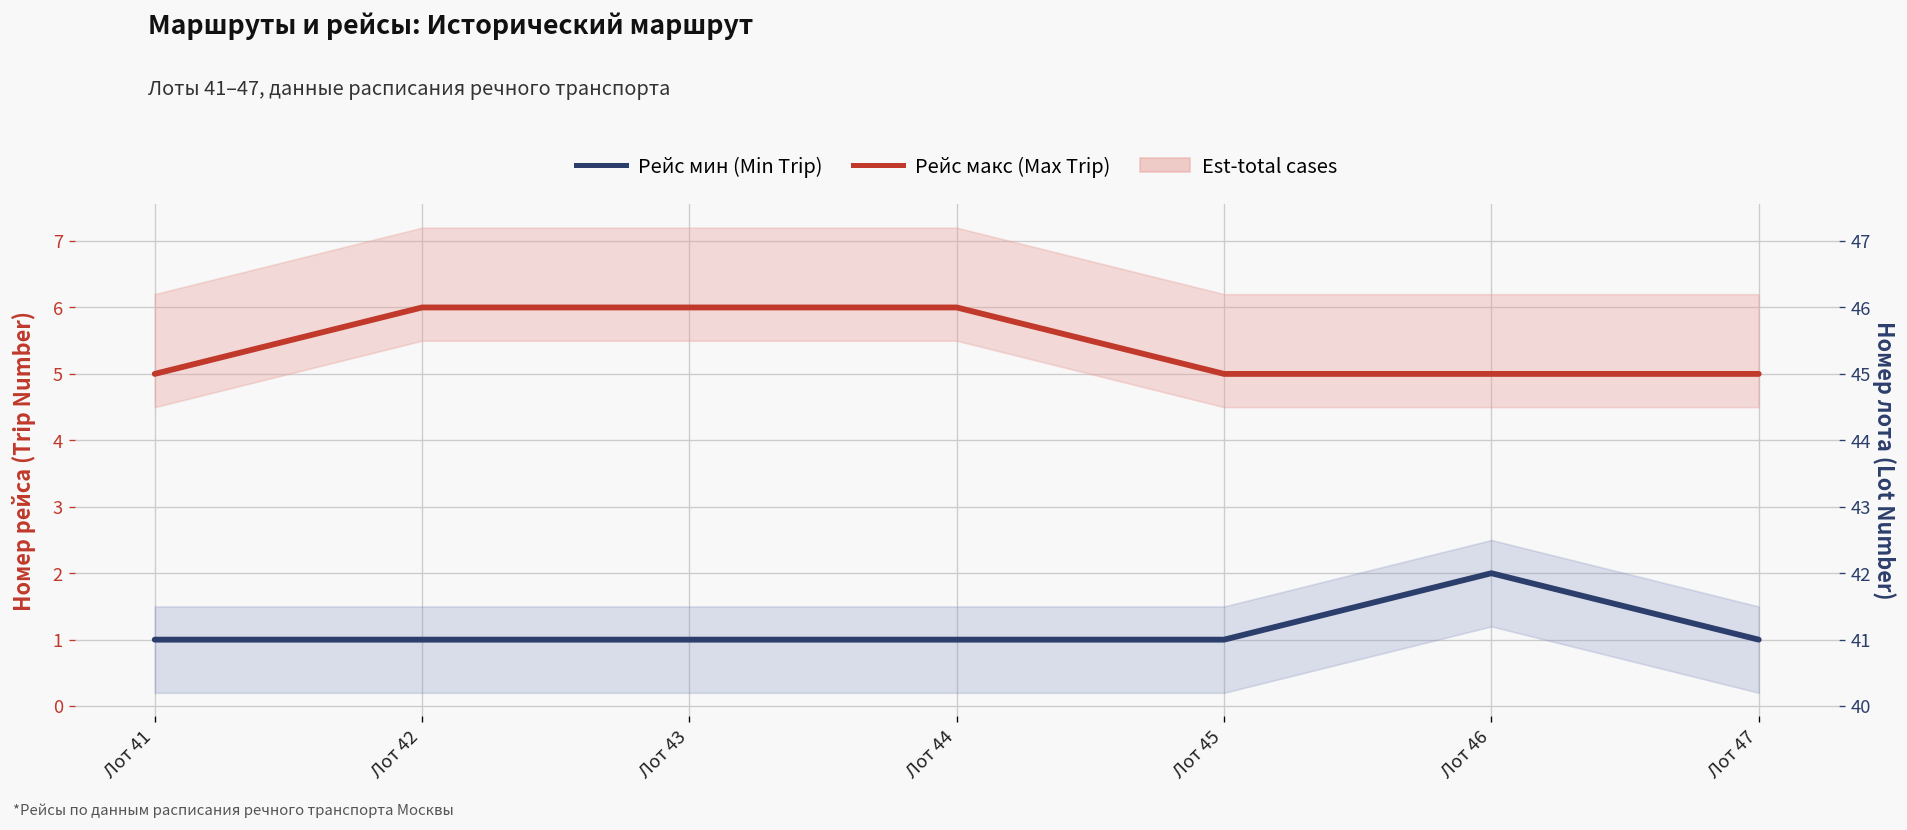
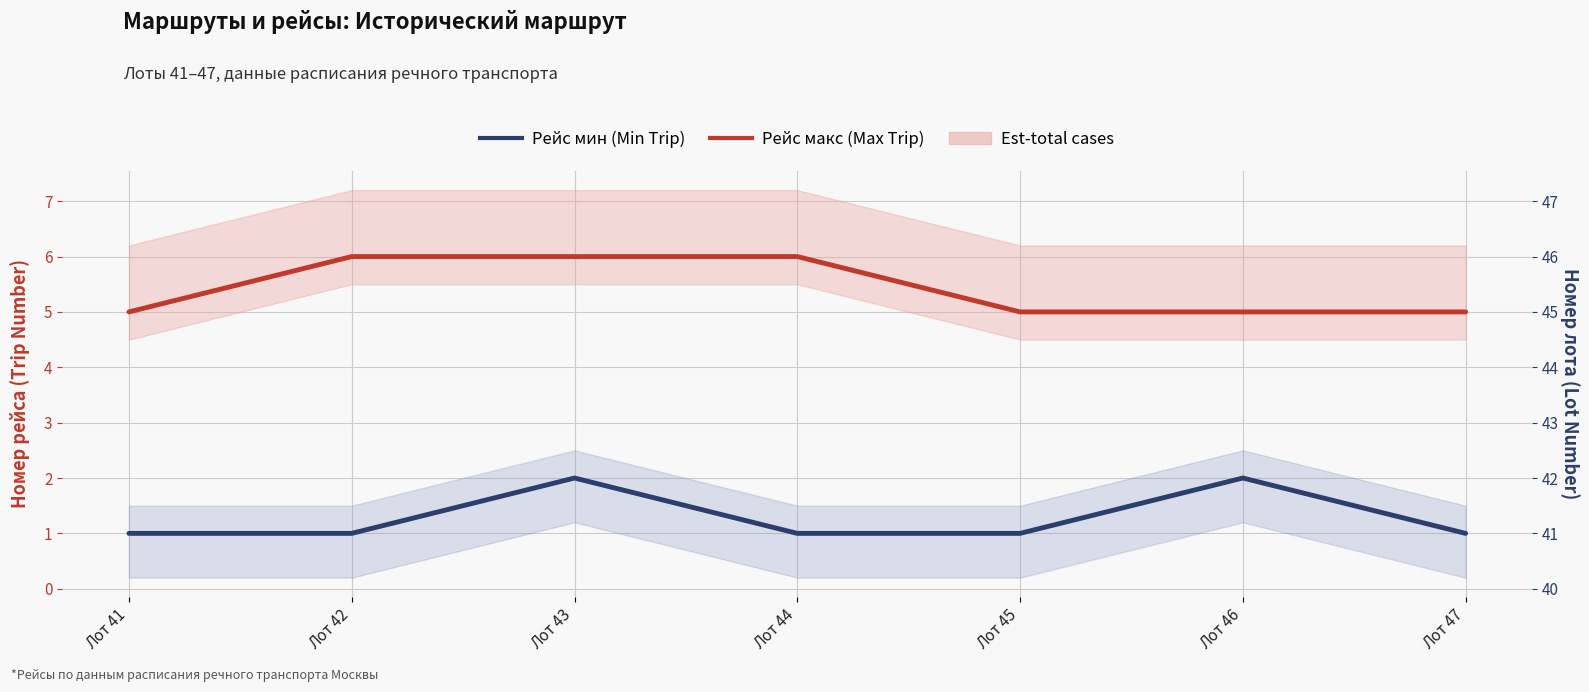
Рейс мин (Min Trip), Лот 43: 1 -> 2
